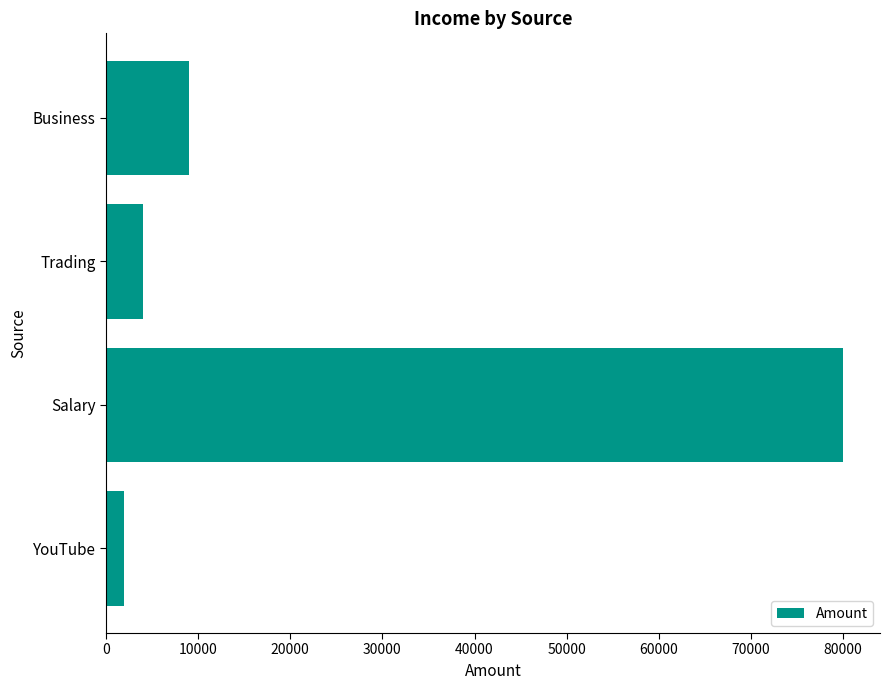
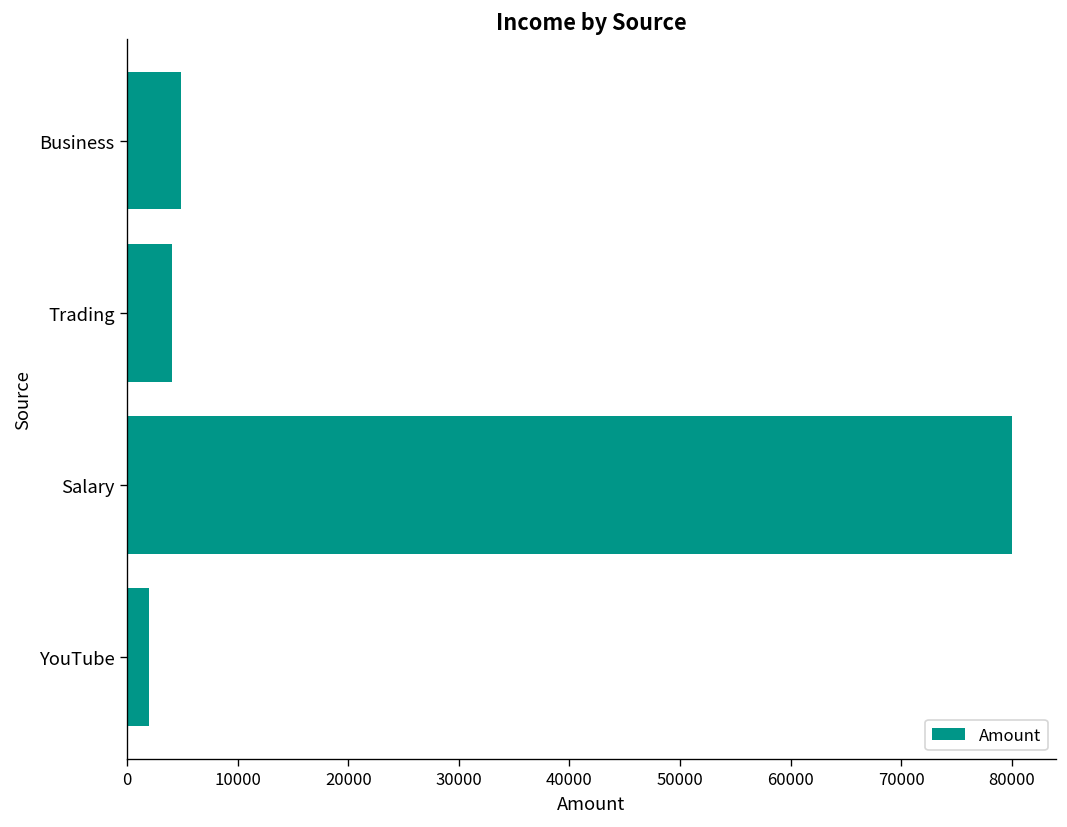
Business: 9000 -> 5000
